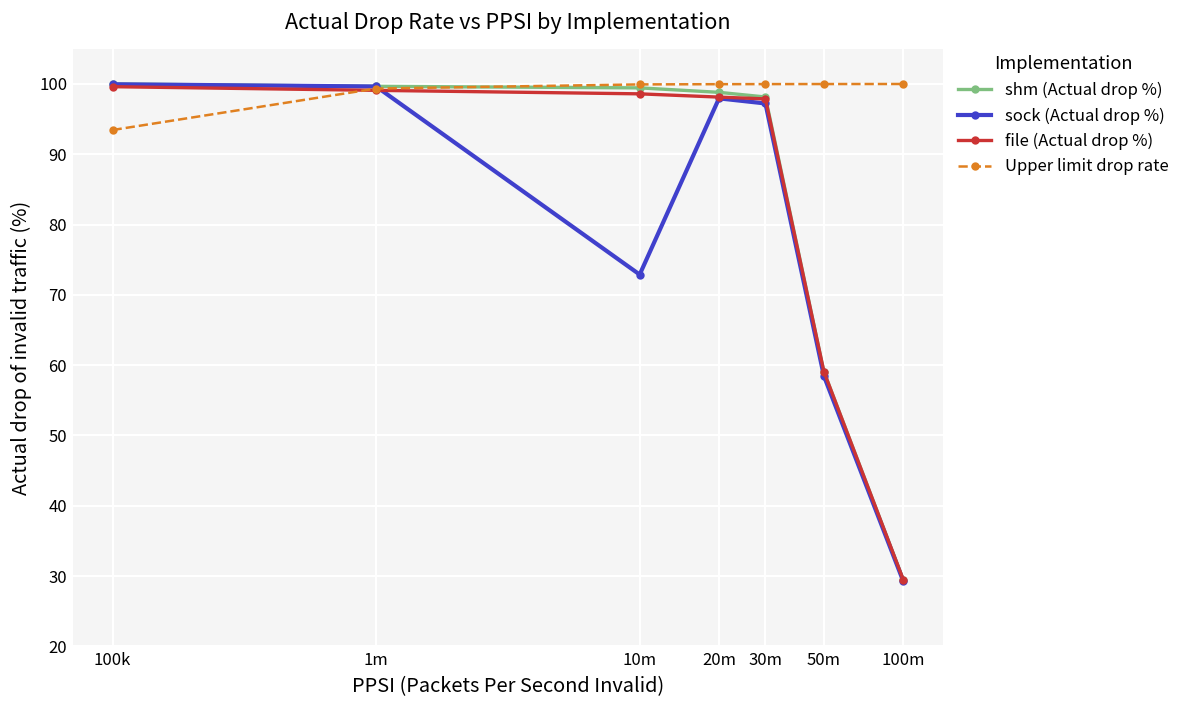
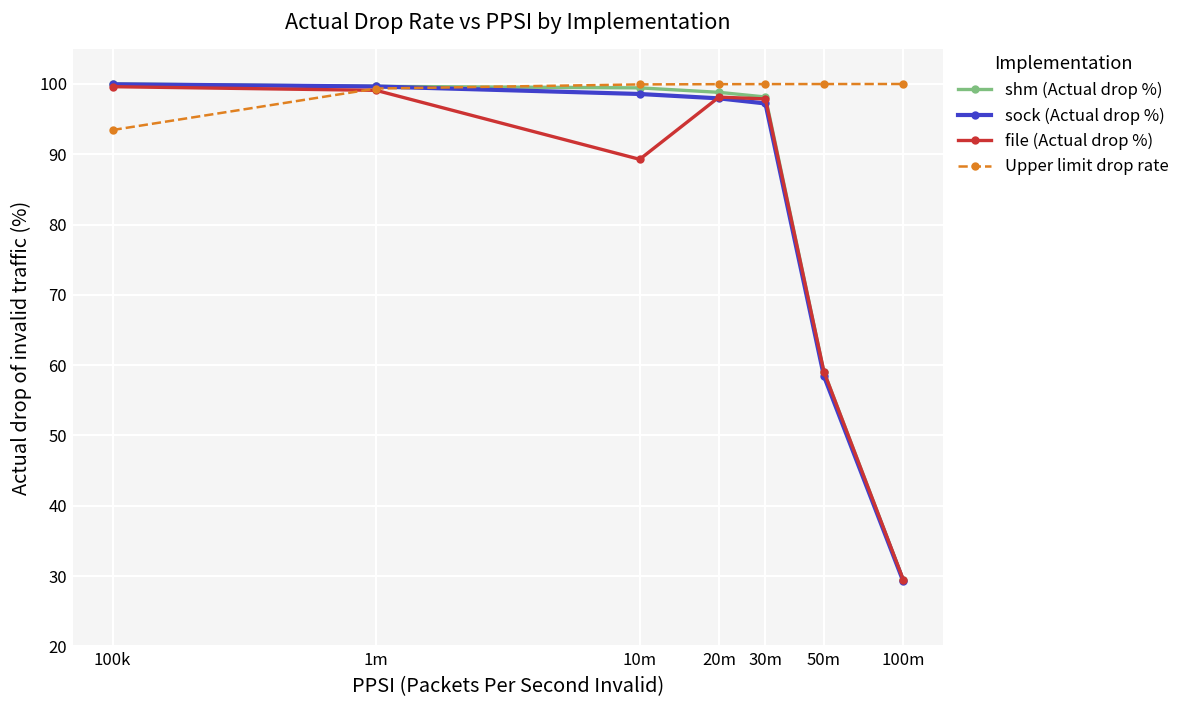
sock (Actual drop %), 10m: 73 -> 99
file (Actual drop %), 10m: 99 -> 89
